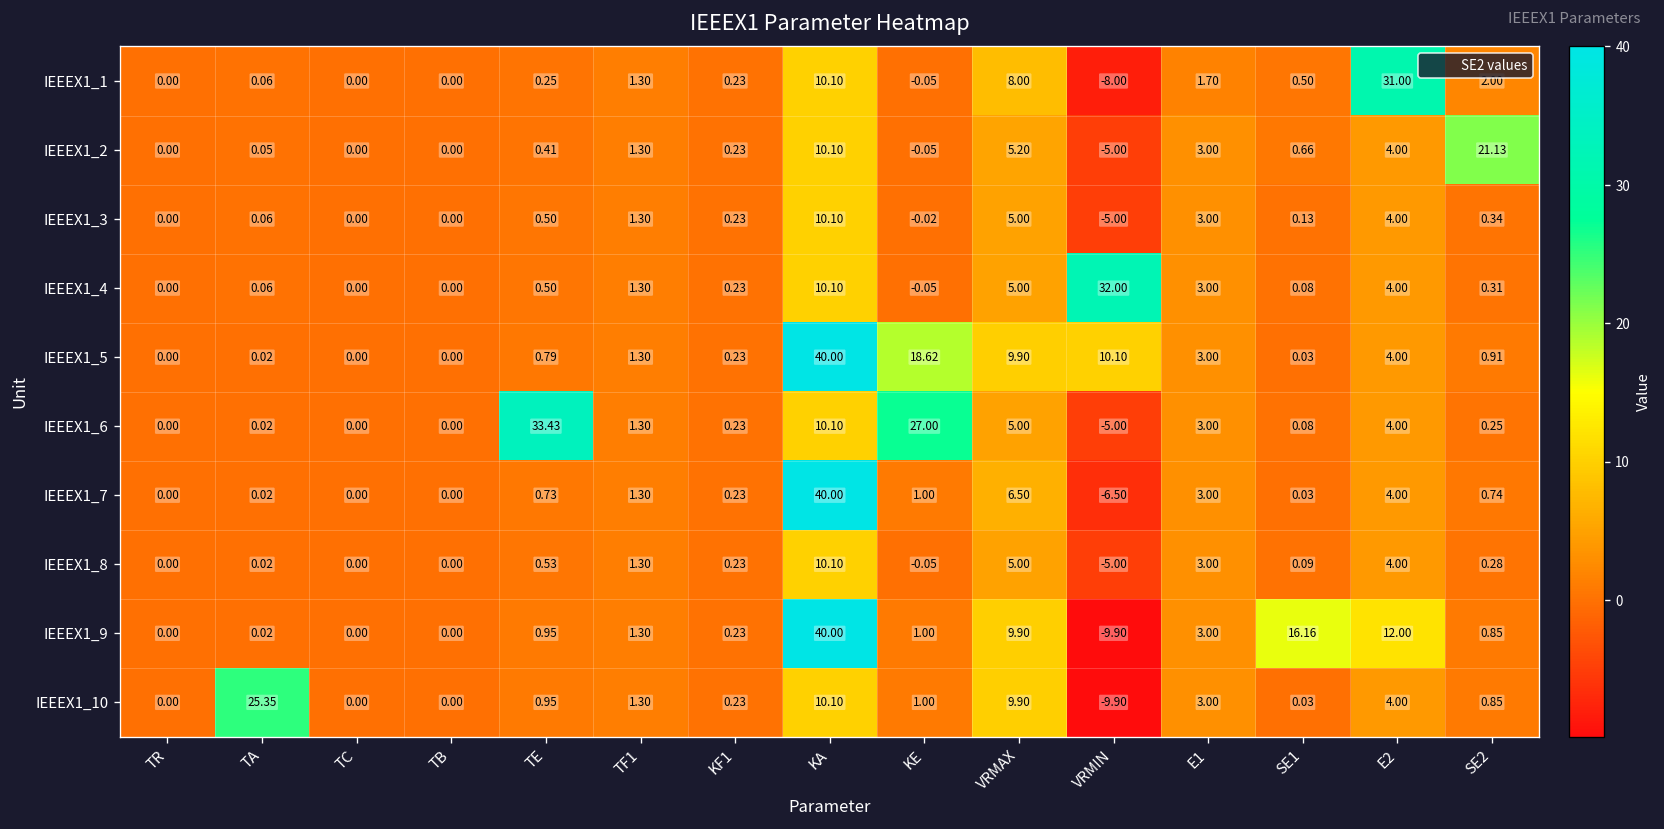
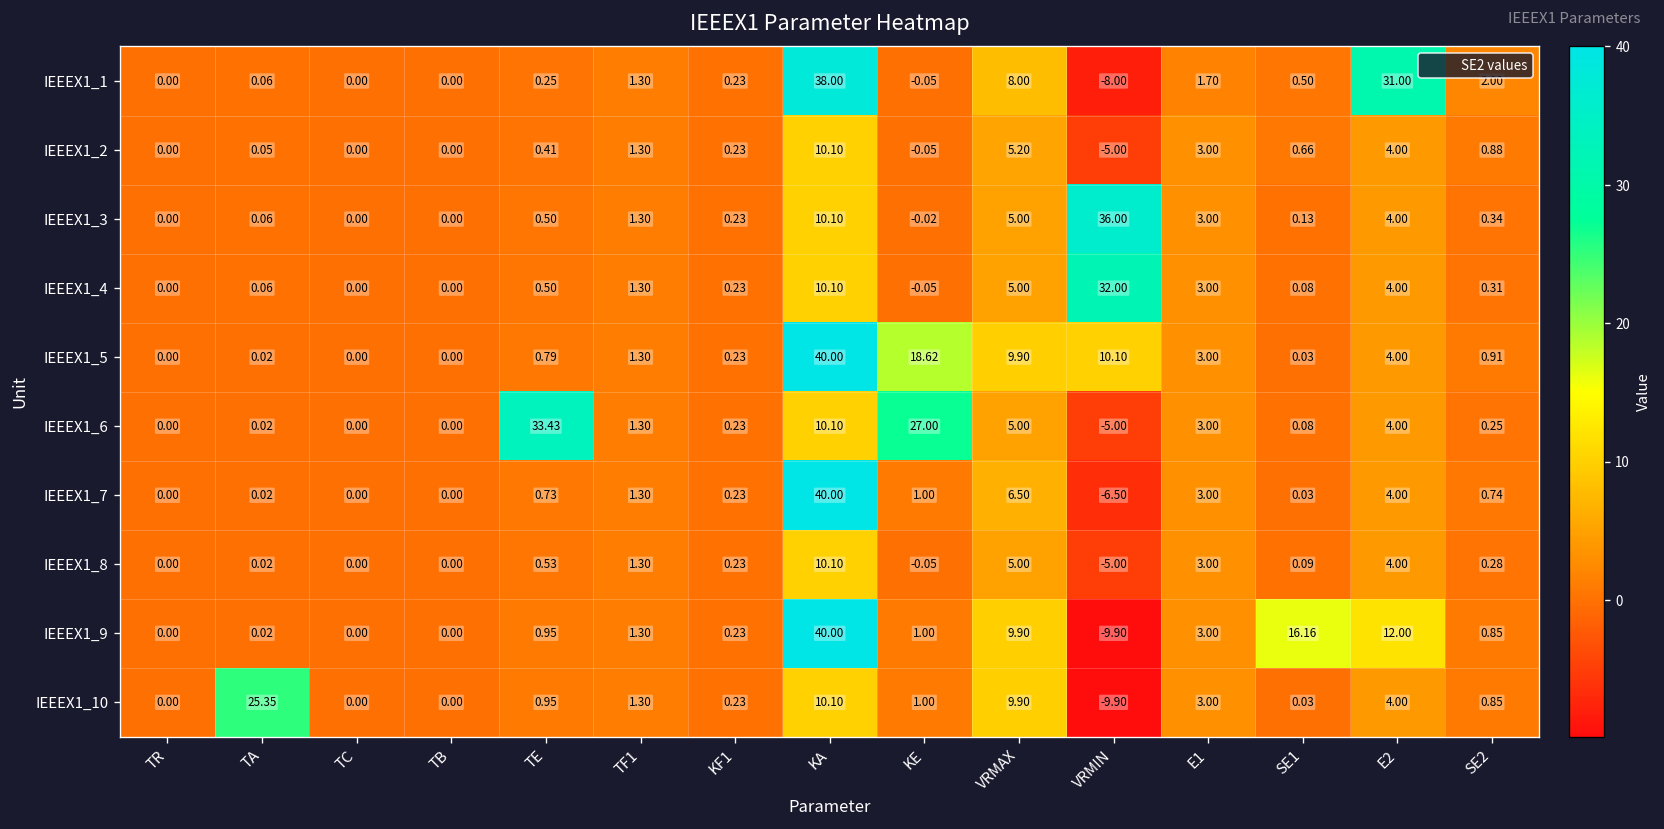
IEEEX1_1, KA: 10.10 -> 38.00
IEEEX1_2, SE2: 21.13 -> 0.88
IEEEX1_3, VRMIN: -5.00 -> 36.00
